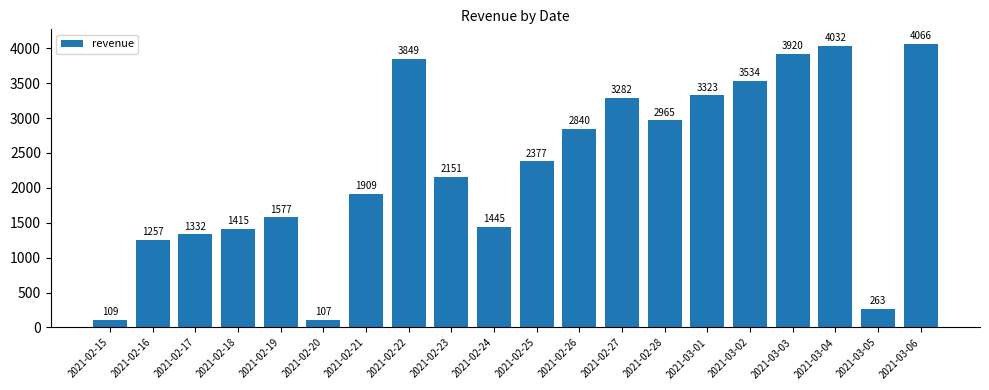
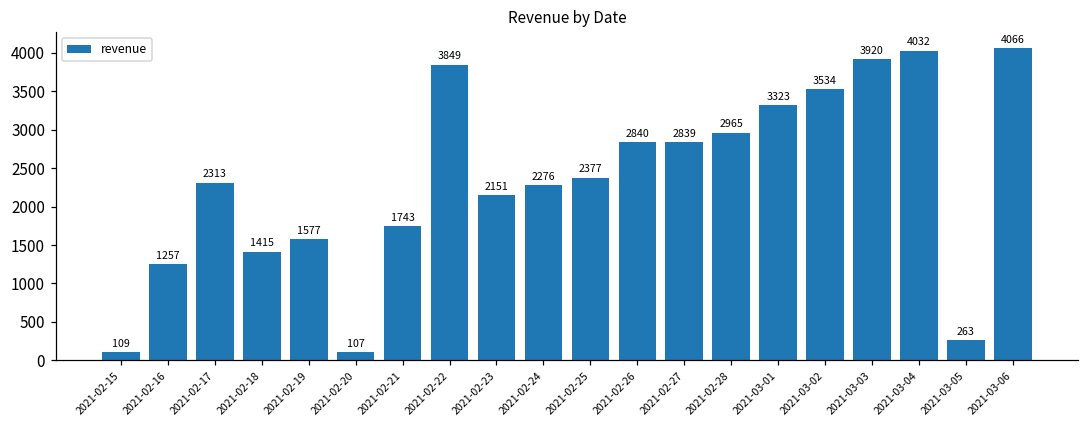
2021-02-17: 1332 -> 2313
2021-02-21: 1909 -> 1743
2021-02-24: 1445 -> 2276
2021-02-27: 3282 -> 2839
